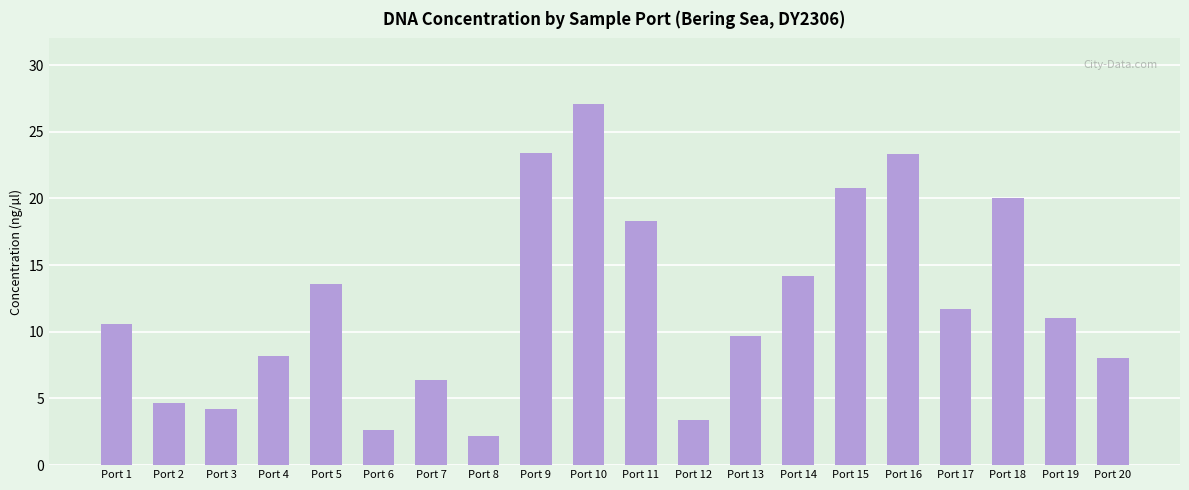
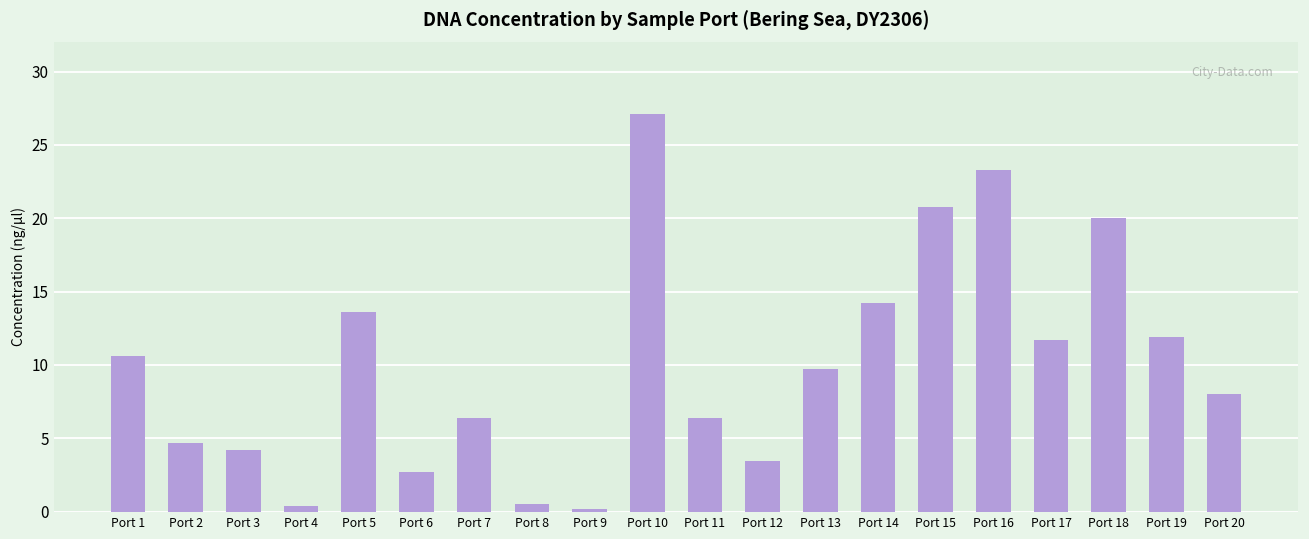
Port 4: 8.2 -> 0.4
Port 8: 2.2 -> 0.5
Port 9: 23.4 -> 0.2
Port 11: 18.3 -> 6.4
Port 19: 11.0 -> 11.9
